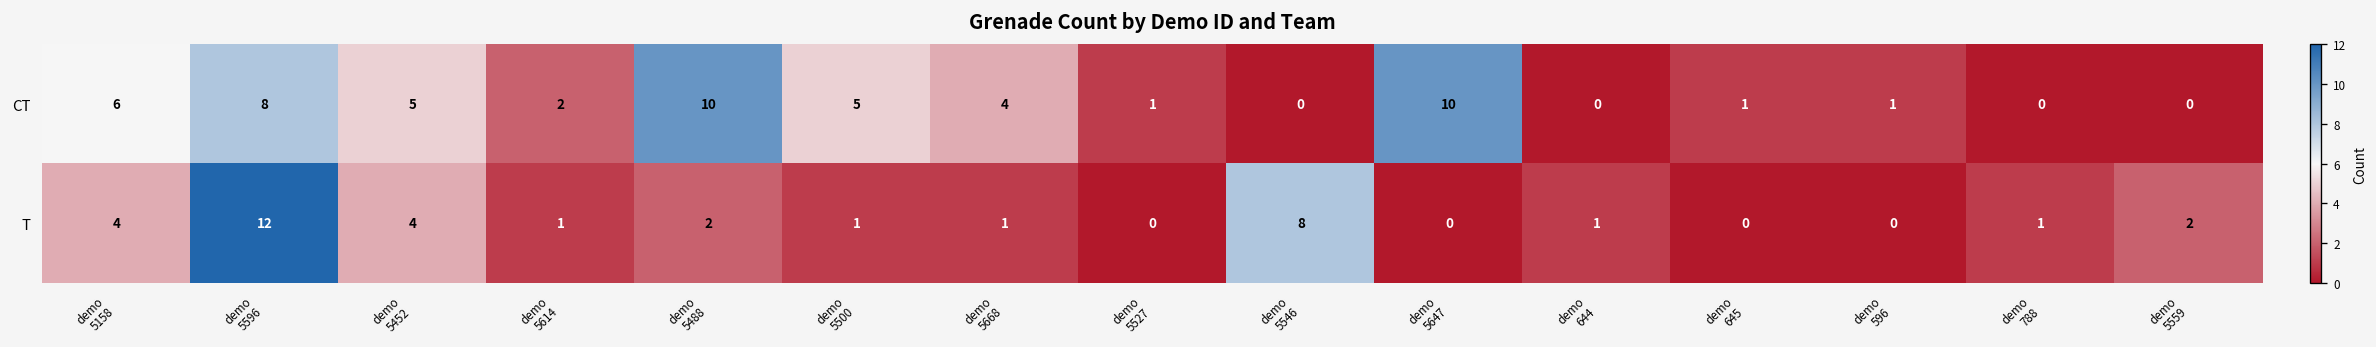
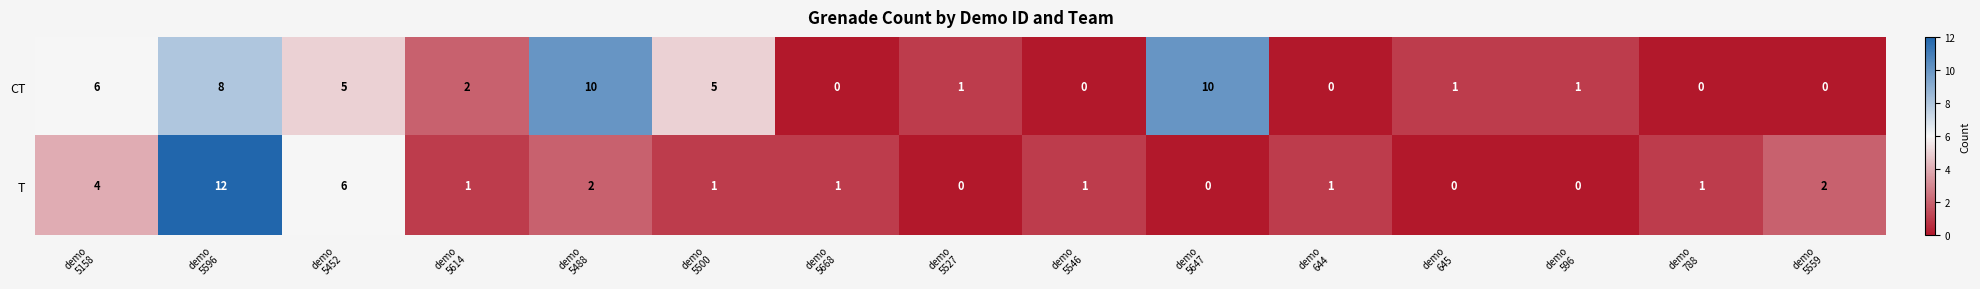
CT, demo 5668: 4 -> 0
T, demo 5452: 4 -> 6
T, demo 5546: 8 -> 1
